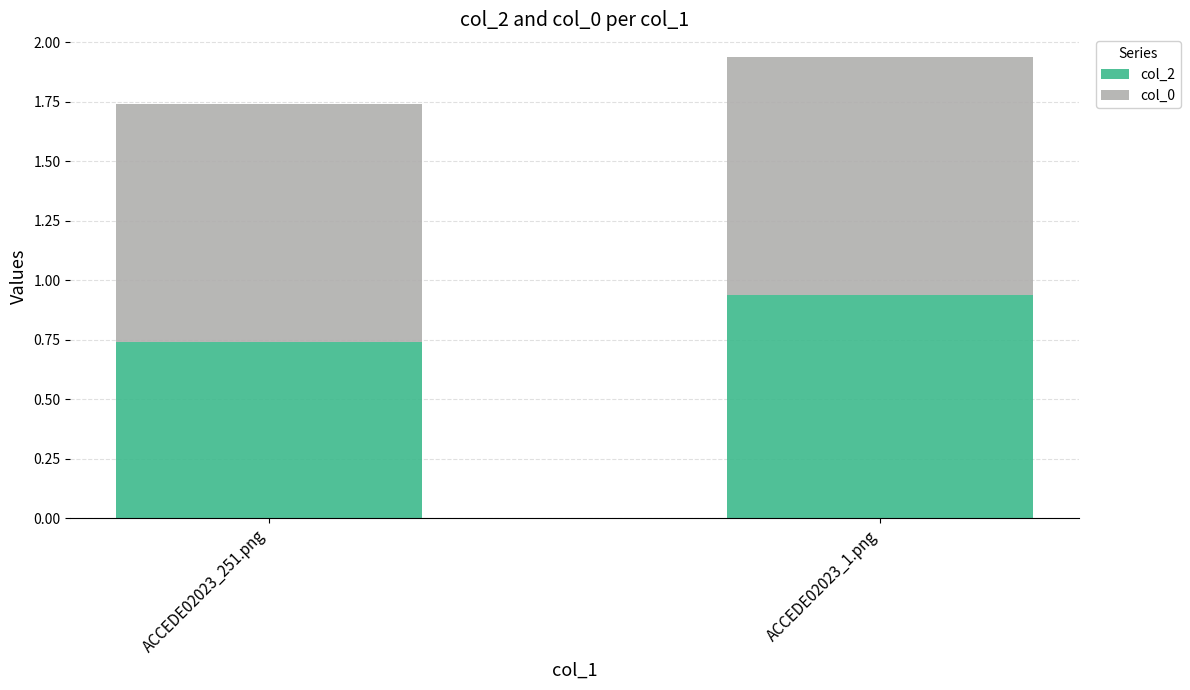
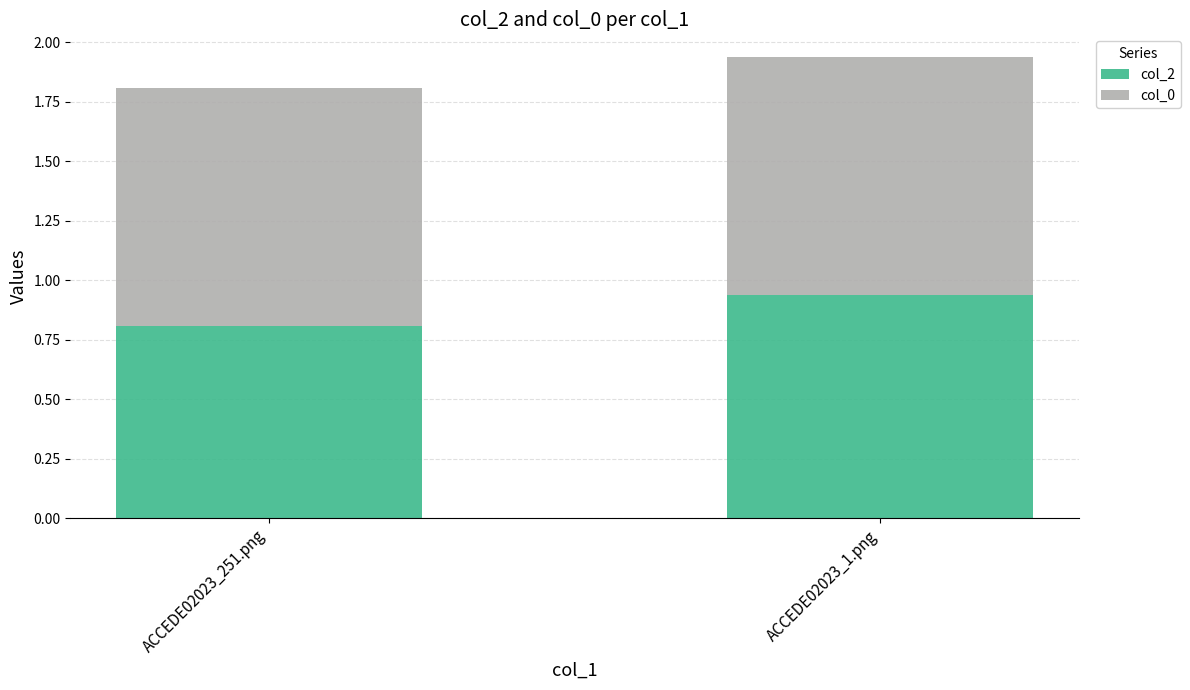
col_2, ACCEDE02023_251.png: 0.74 -> 0.81
